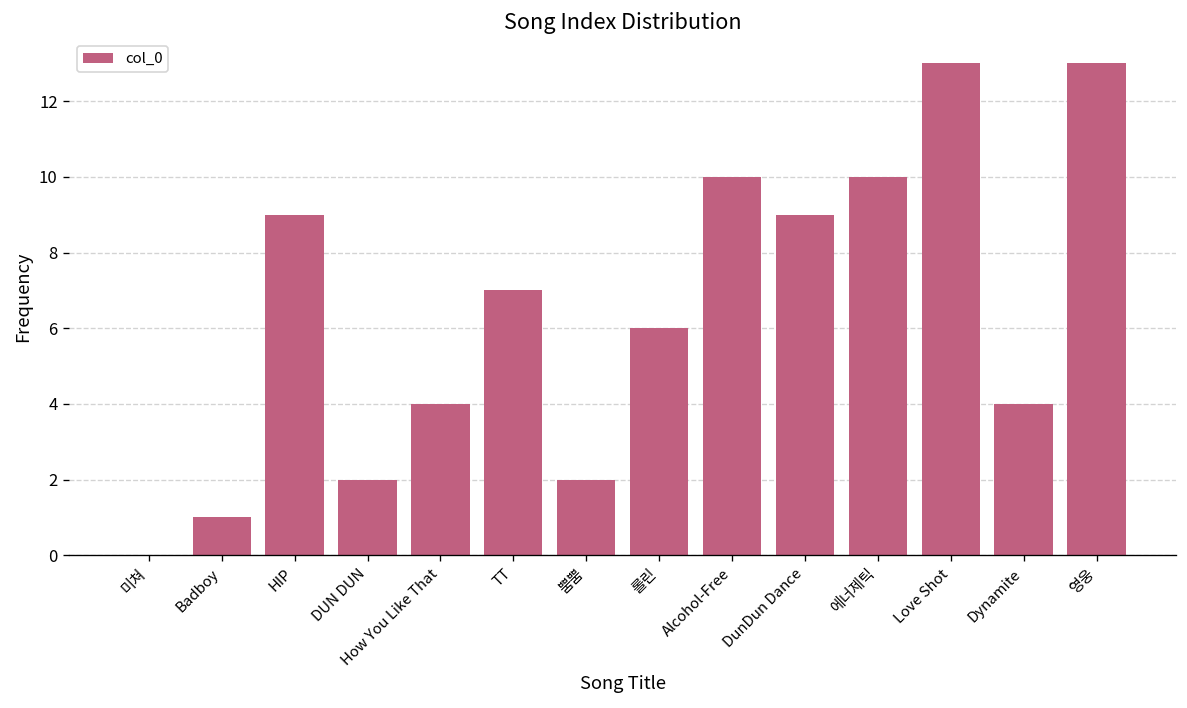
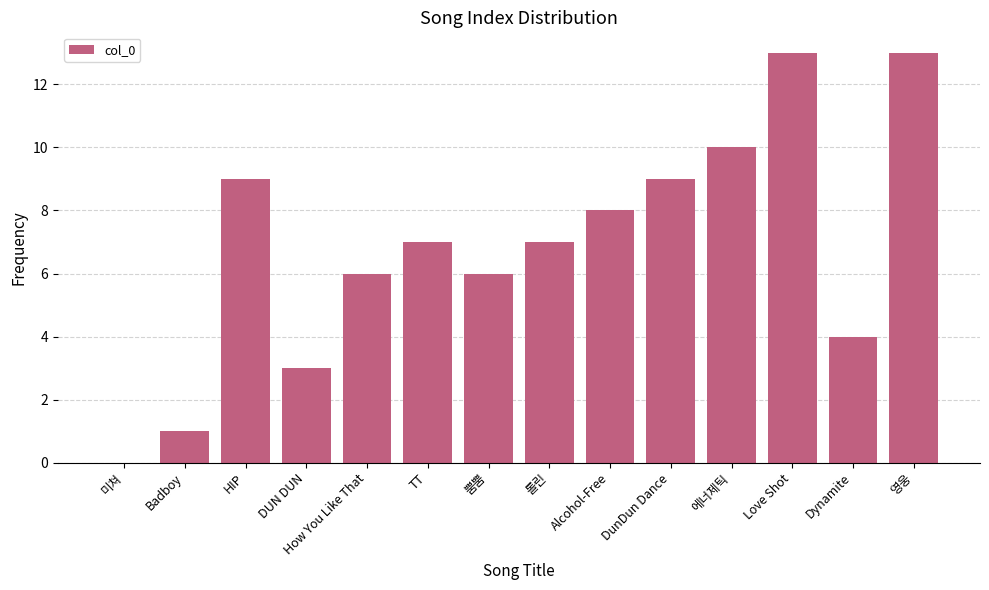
DUN DUN: 2 -> 3
How You Like That: 4 -> 6
뿜뿜: 2 -> 6
롤린: 6 -> 7
Alcohol-Free: 10 -> 8
